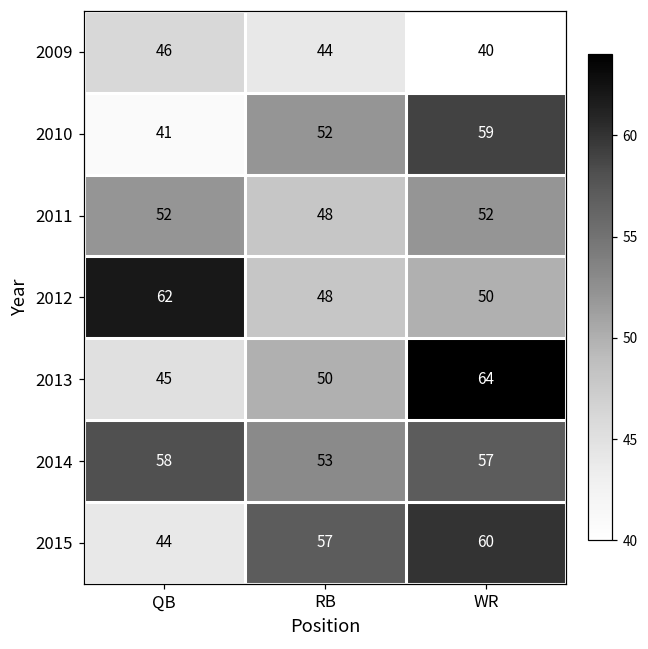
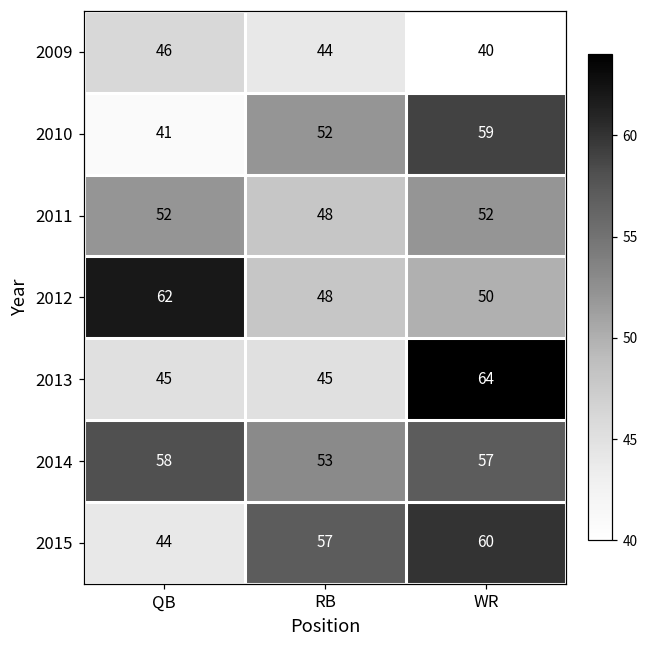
2013, RB: 50 -> 45
